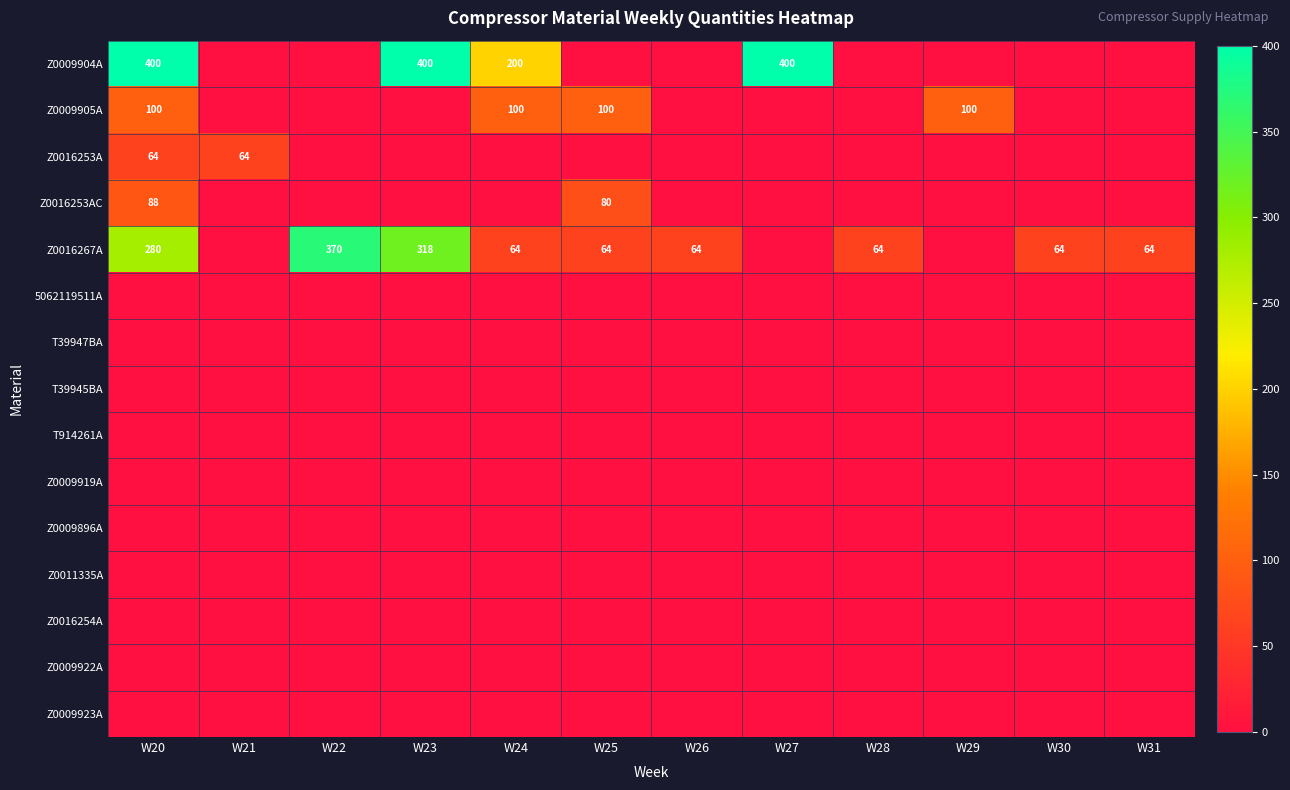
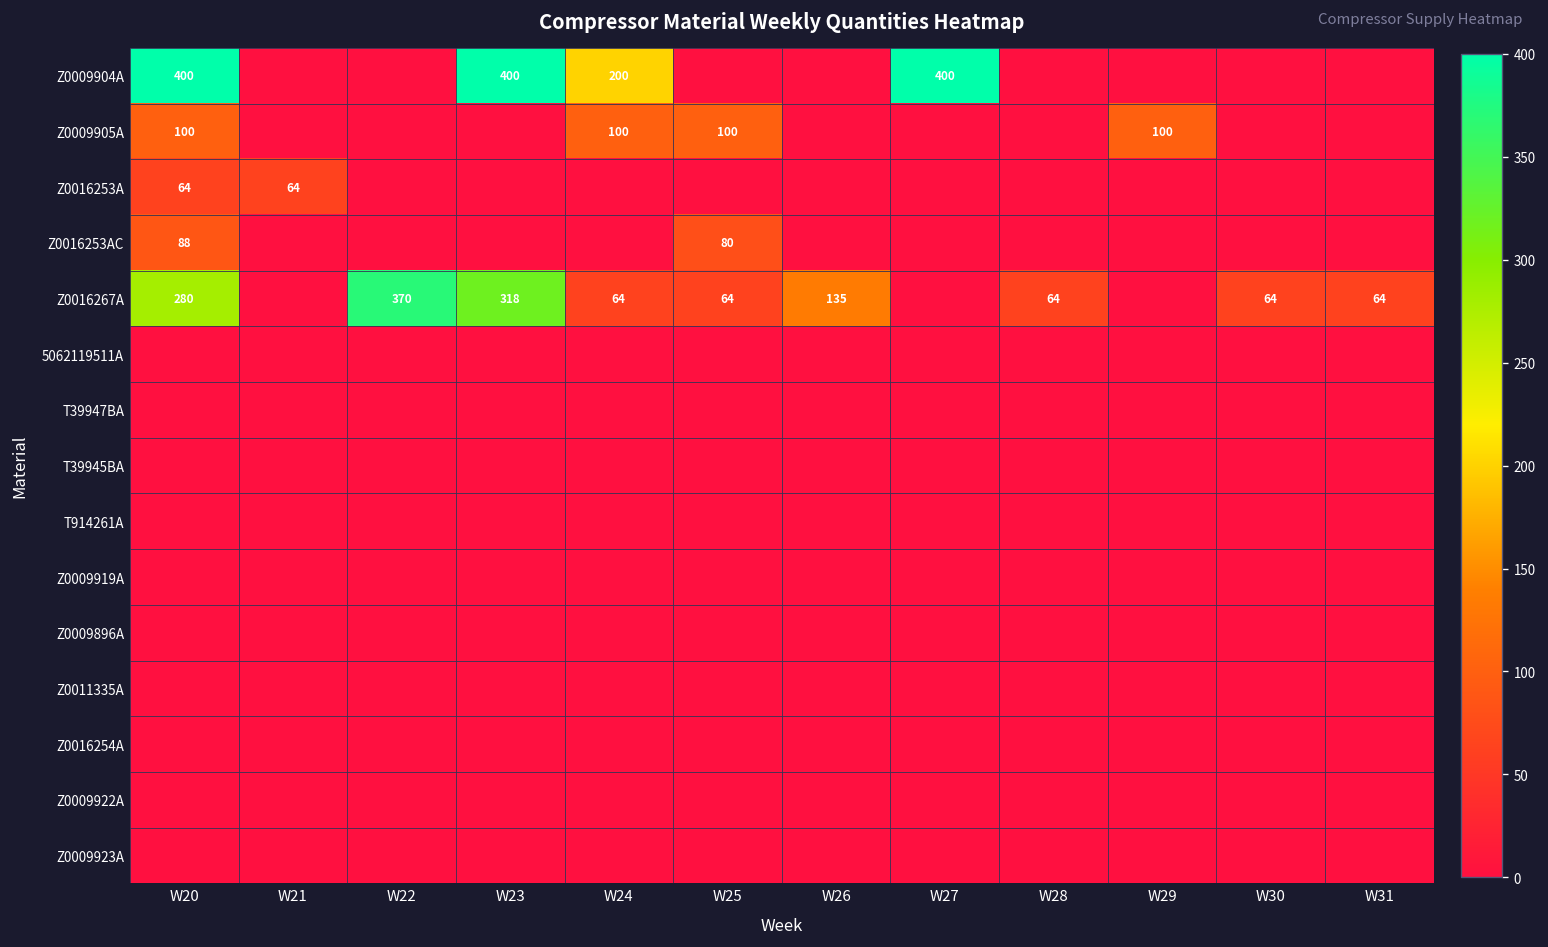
Z0016267A, W26: 64 -> 135
